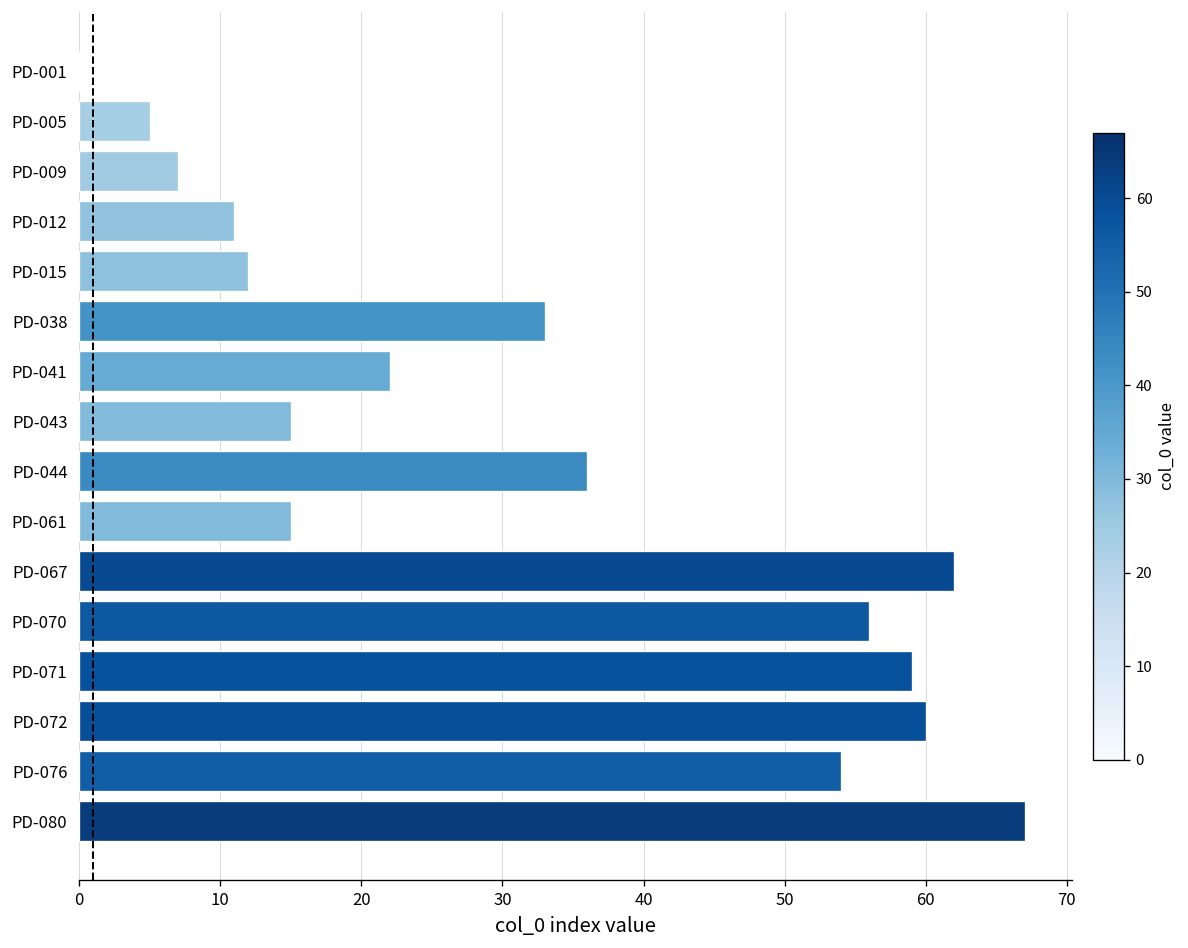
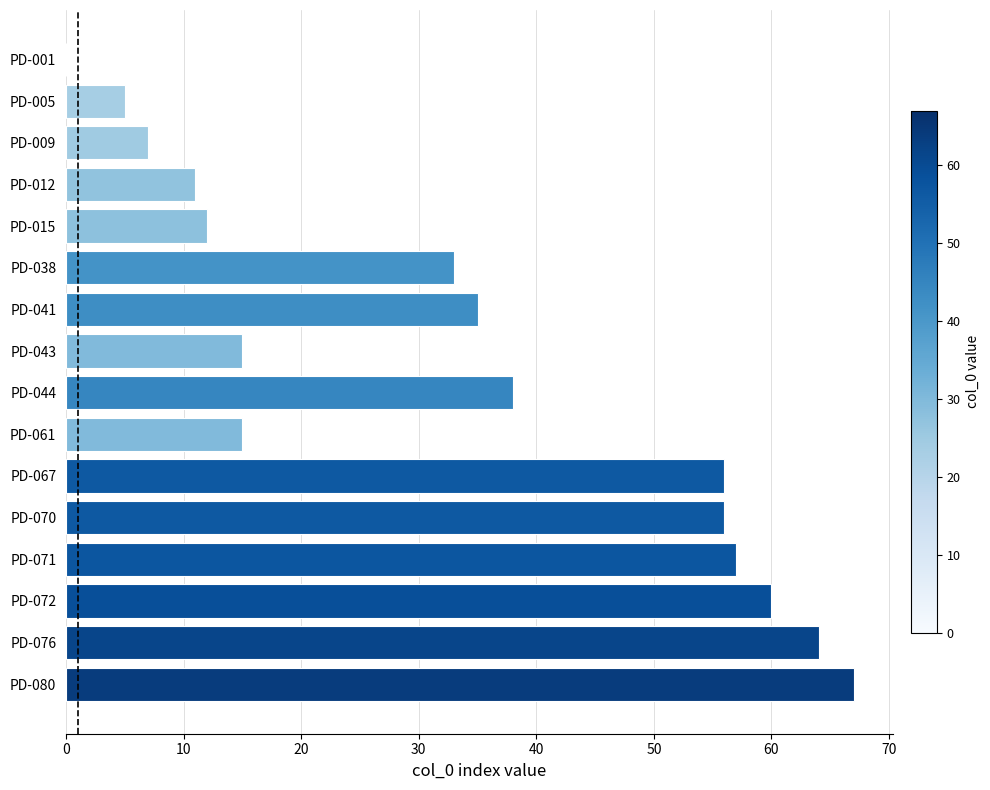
PD-041: 22 -> 35
PD-044: 36 -> 38
PD-067: 62 -> 56
PD-071: 59 -> 57
PD-076: 54 -> 64
